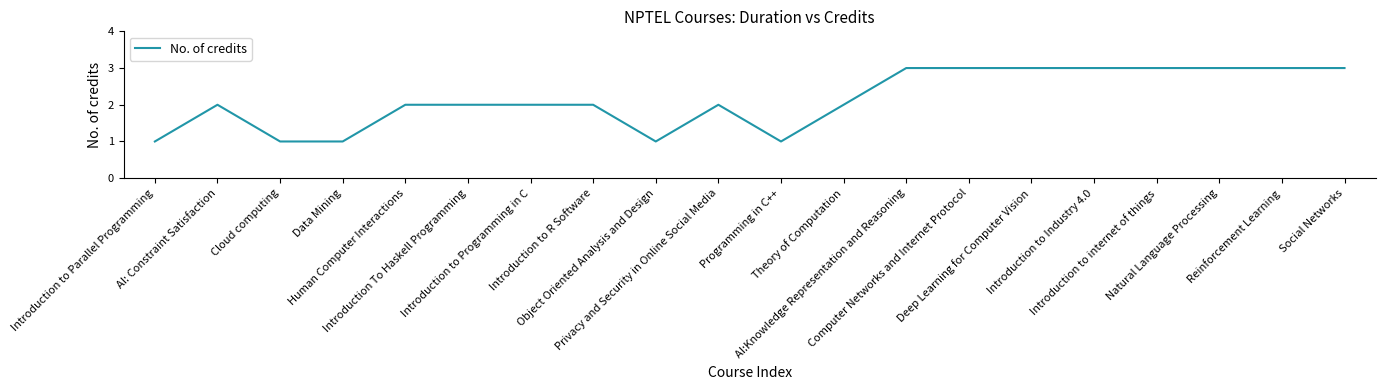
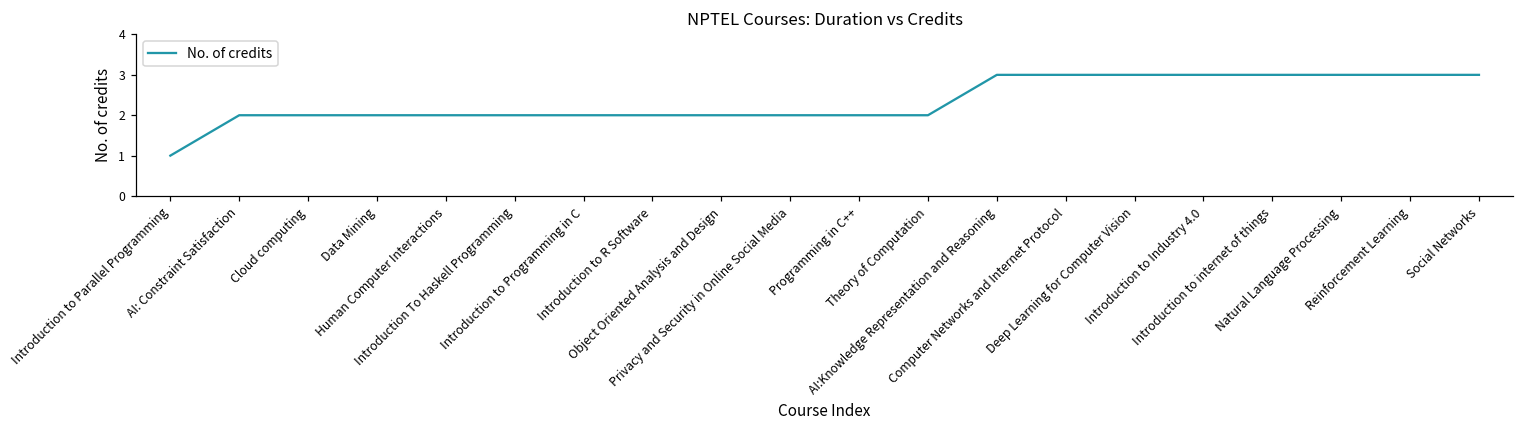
Cloud computing: 1 -> 2
Data Mining: 1 -> 2
Object Oriented Analysis and Design: 1 -> 2
Programming in C++: 1 -> 2
